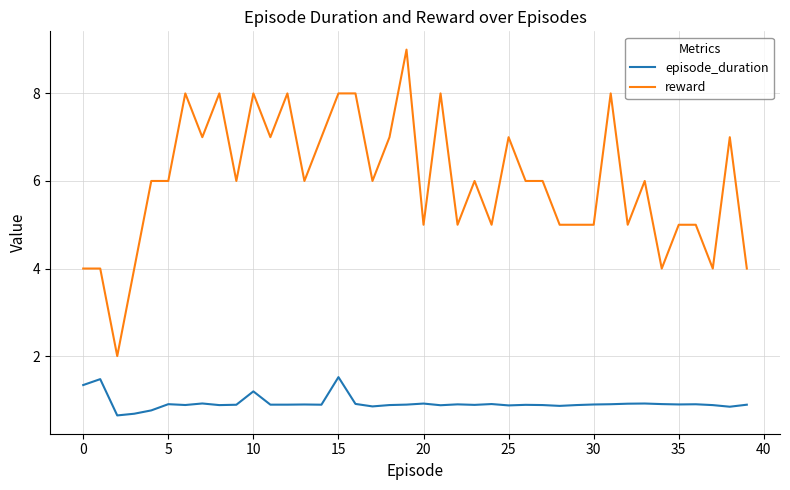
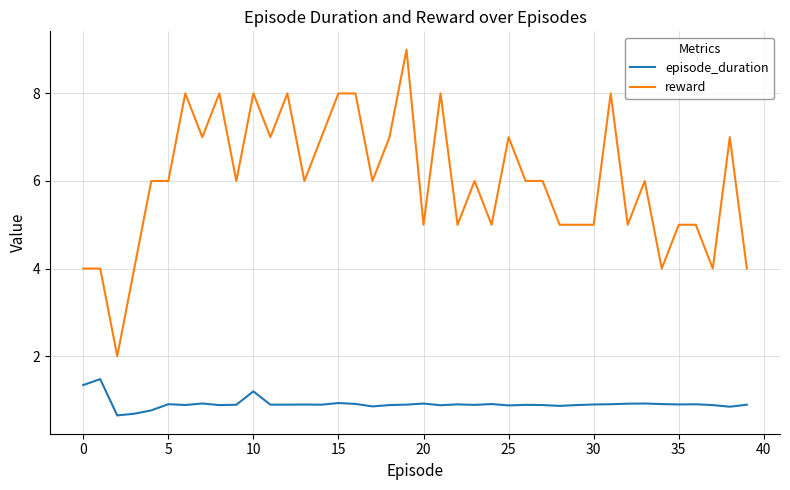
episode_duration, 15: 1.5 -> 0.9
